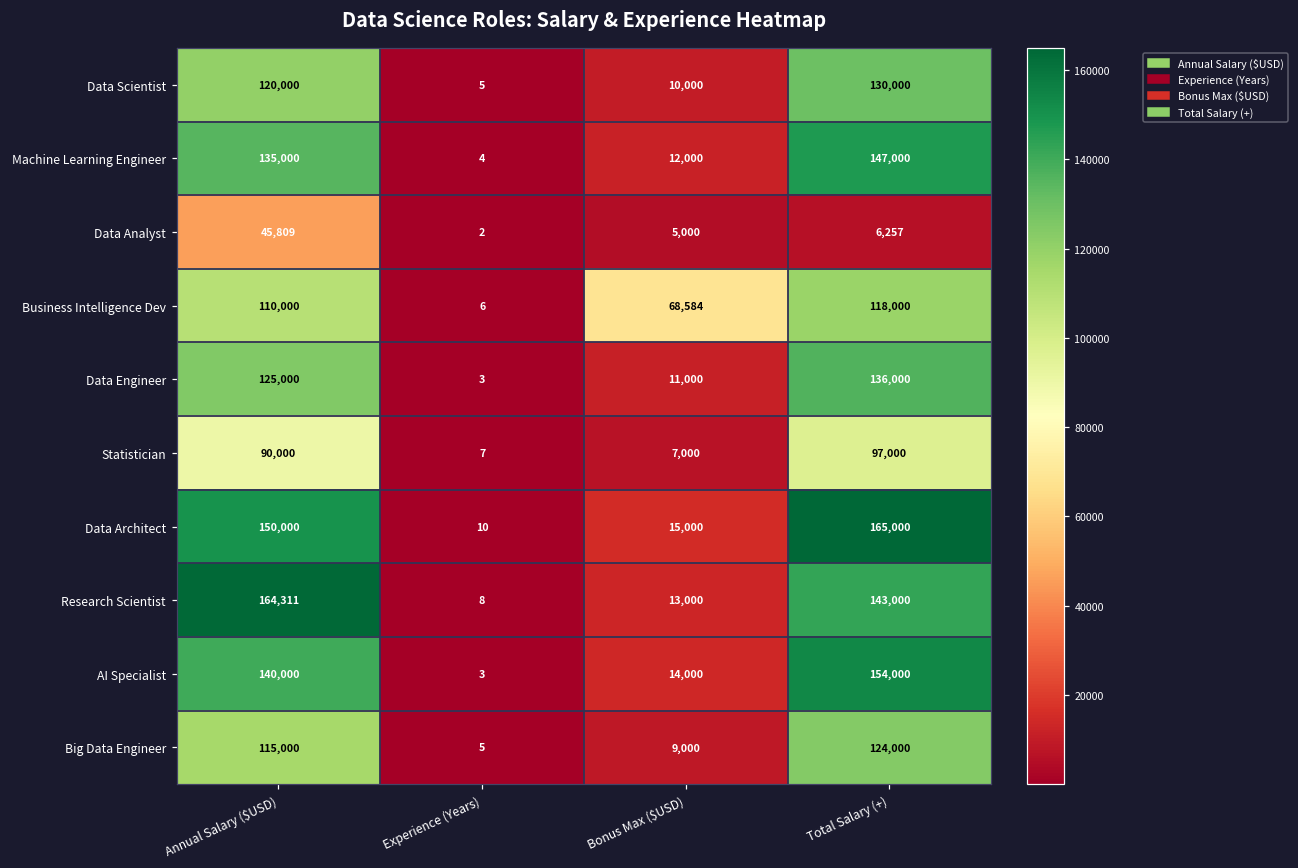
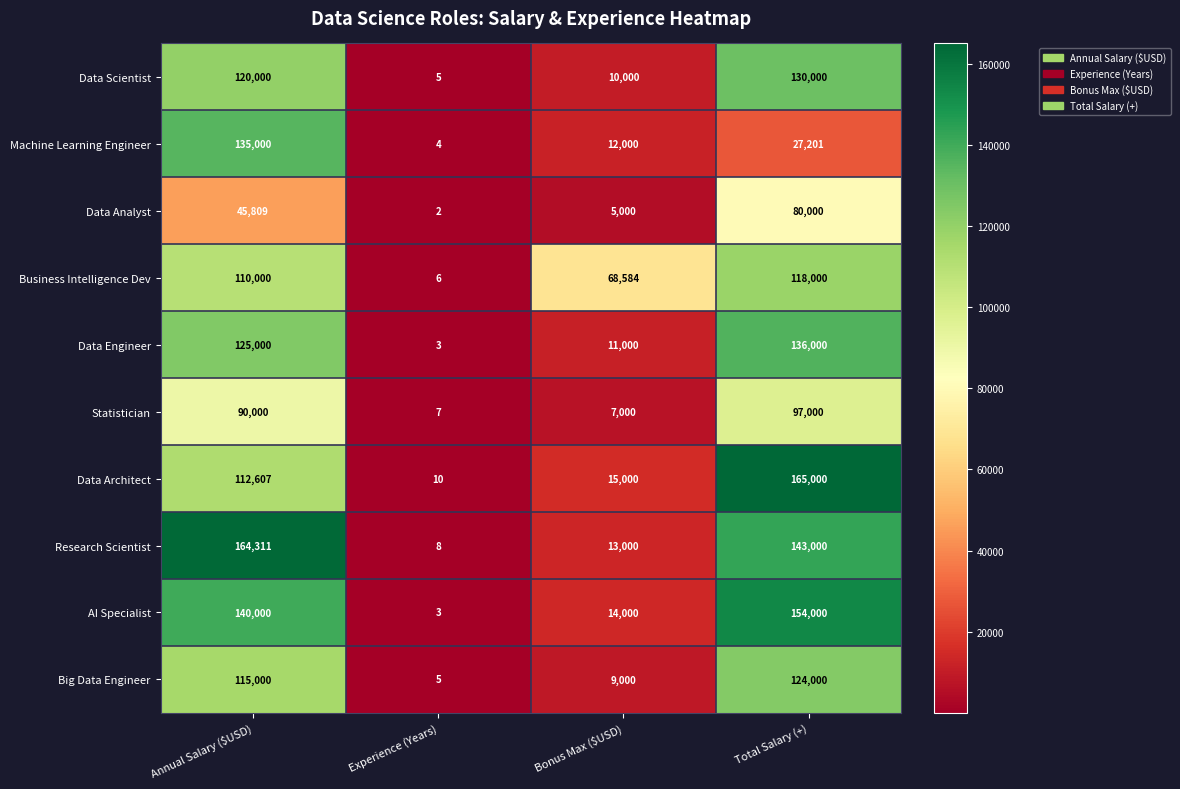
Machine Learning Engineer, Total Salary (+): 147,000 -> 27,201
Data Analyst, Total Salary (+): 6,257 -> 80,000
Data Architect, Annual Salary ($USD): 150,000 -> 112,607
